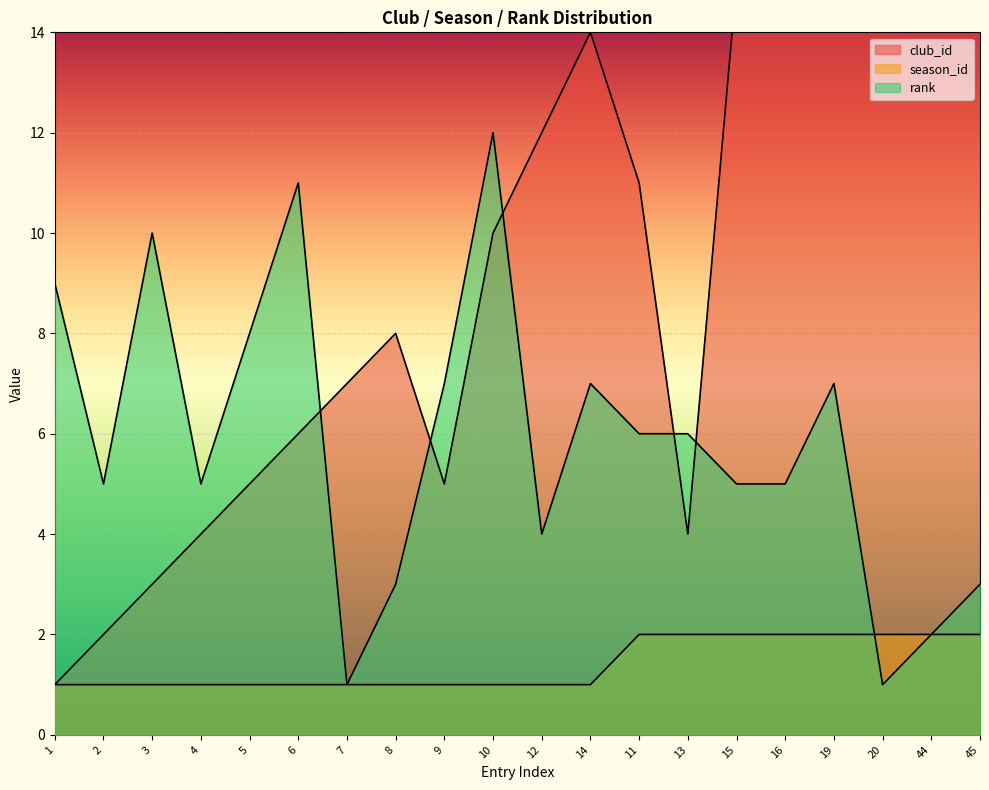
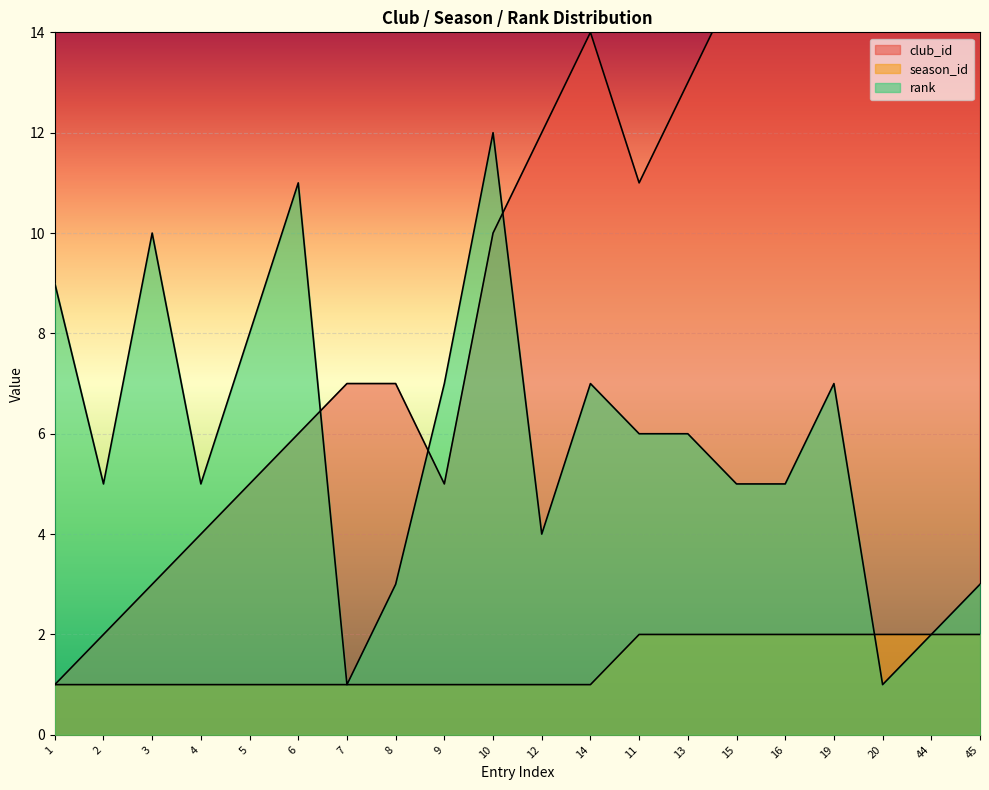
club_id, 8: 8 -> 7
club_id, 13: 4 -> 13
